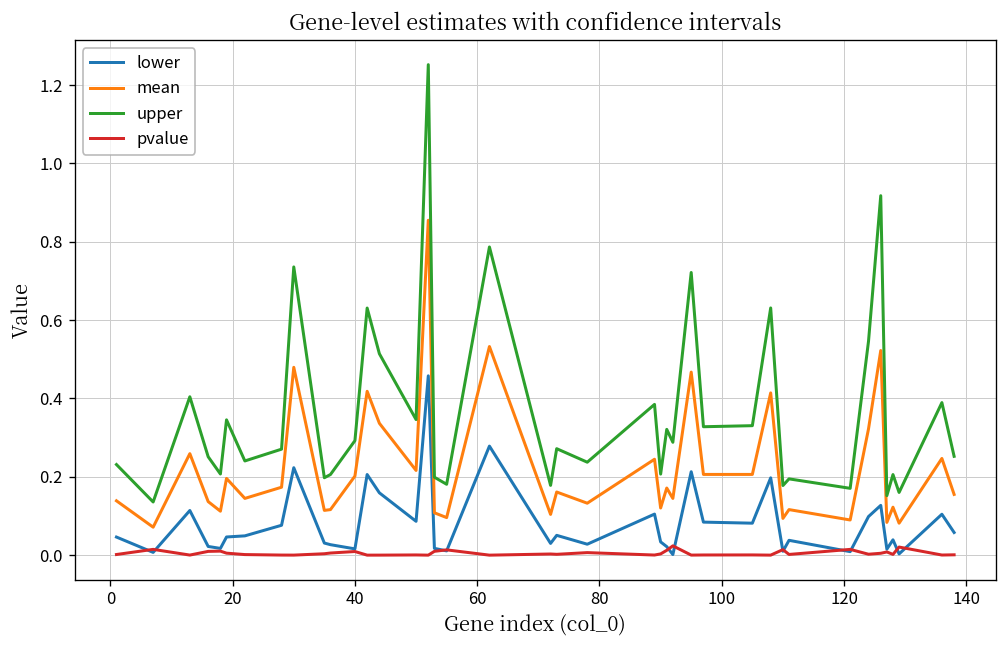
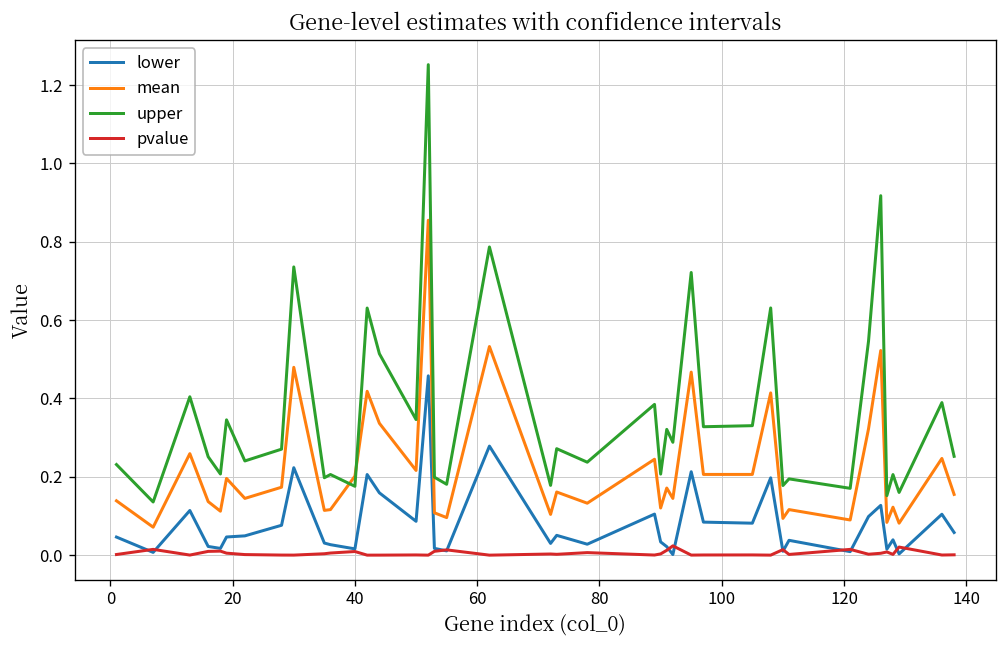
upper, 40: 0.29 -> 0.18
